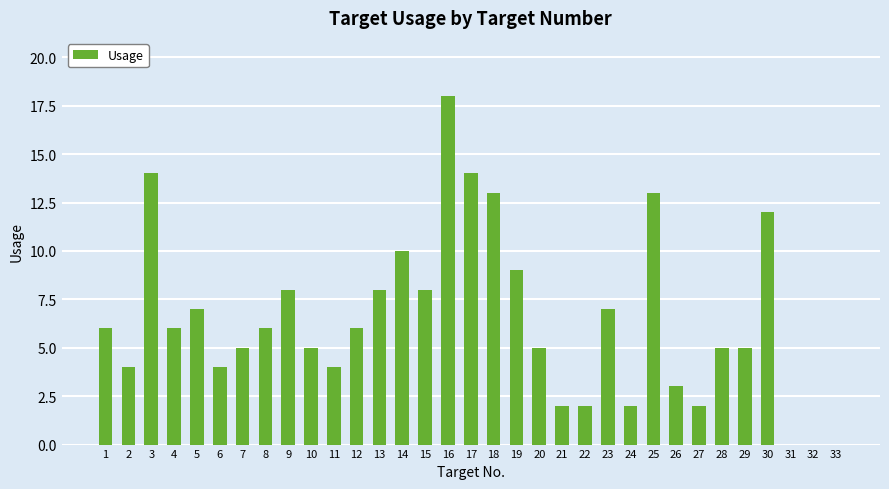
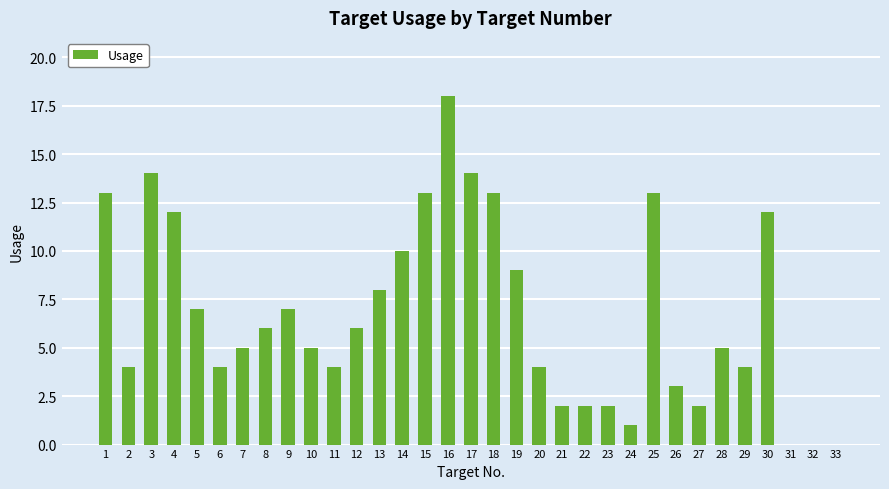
1: 6 -> 13
4: 6 -> 12
9: 8 -> 7
15: 8 -> 13
20: 5 -> 4
23: 7 -> 2
24: 2 -> 1
29: 5 -> 4
